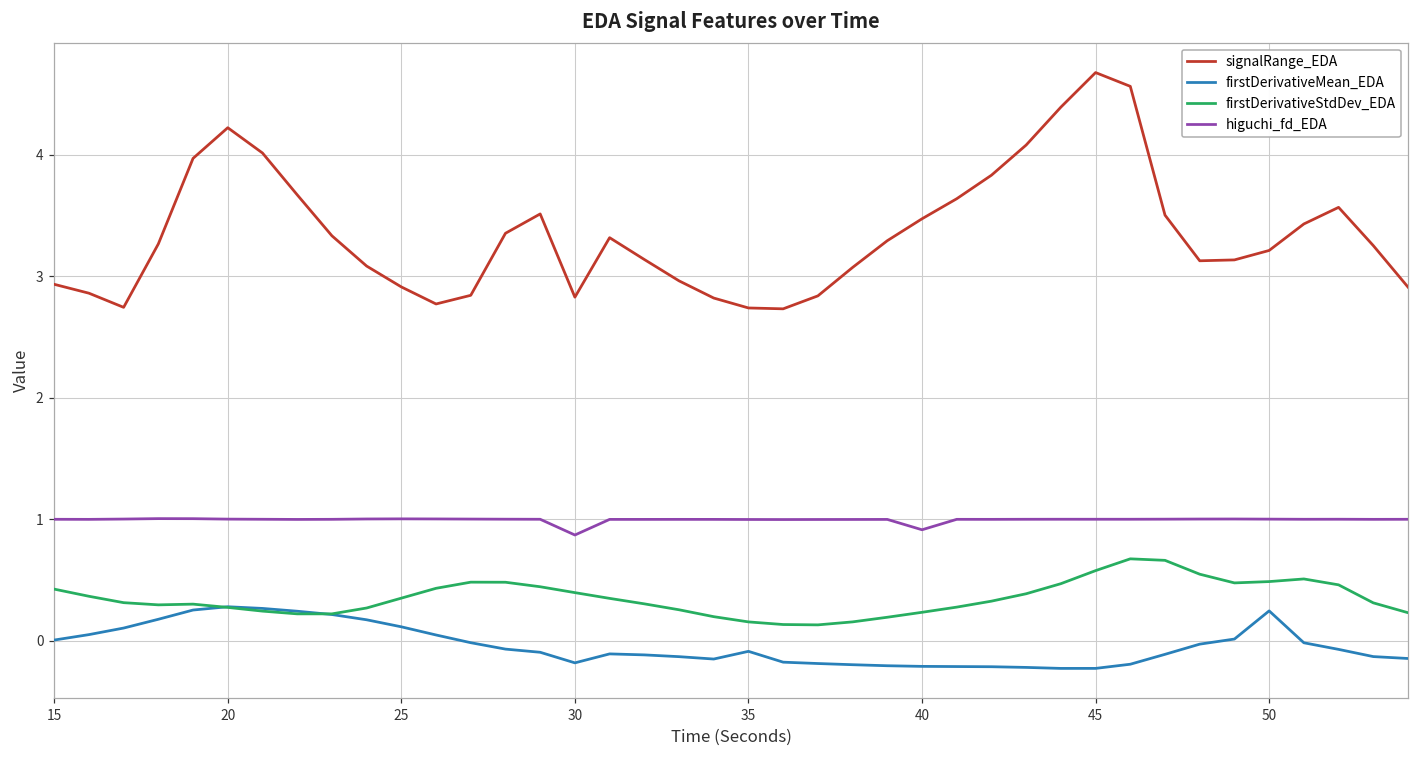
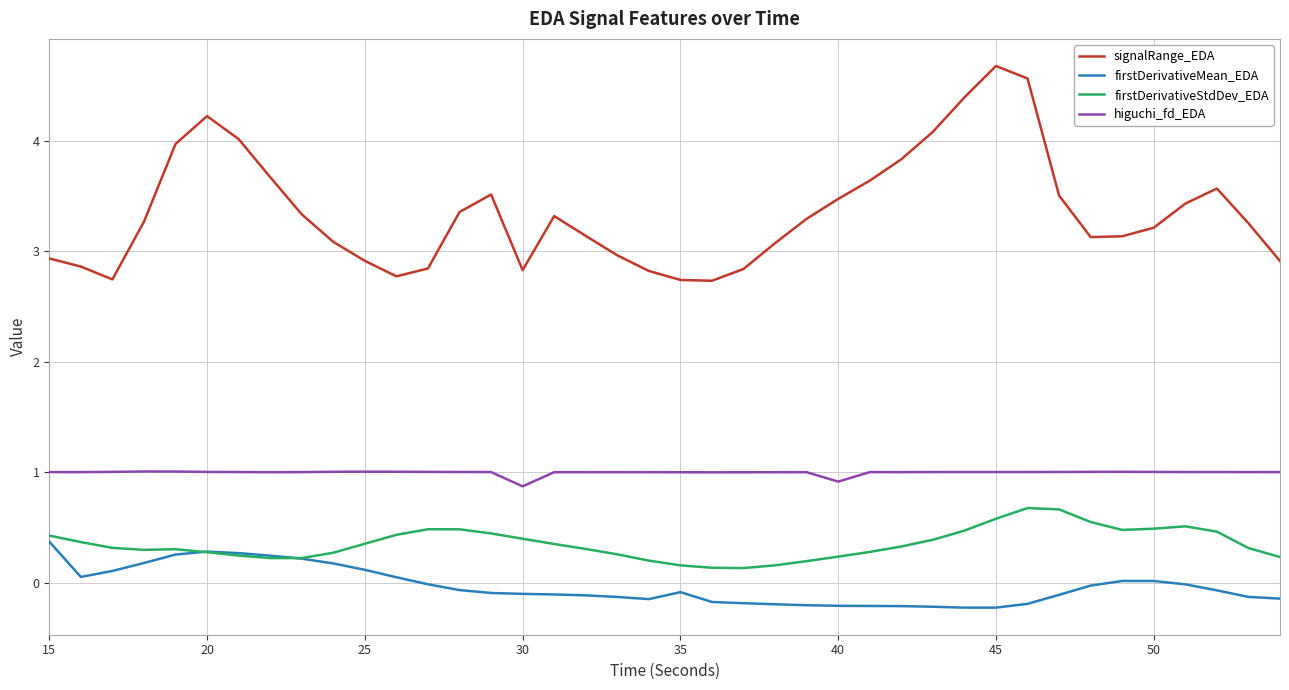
firstDerivativeMean_EDA, 15: 0.01 -> 0.37
firstDerivativeMean_EDA, 30: -0.18 -> -0.10
firstDerivativeMean_EDA, 50: 0.25 -> 0.02
